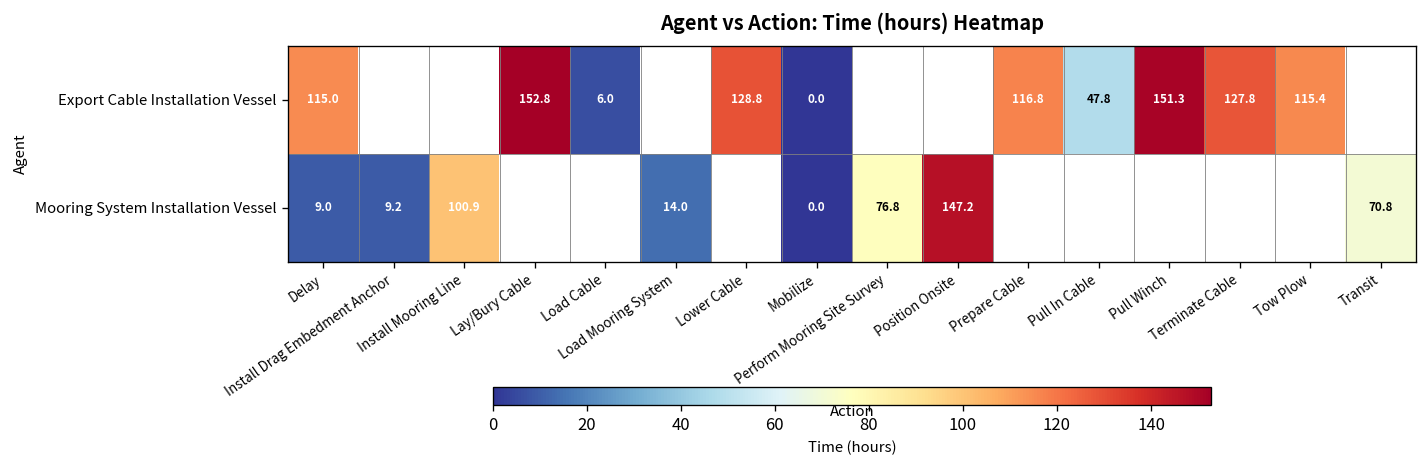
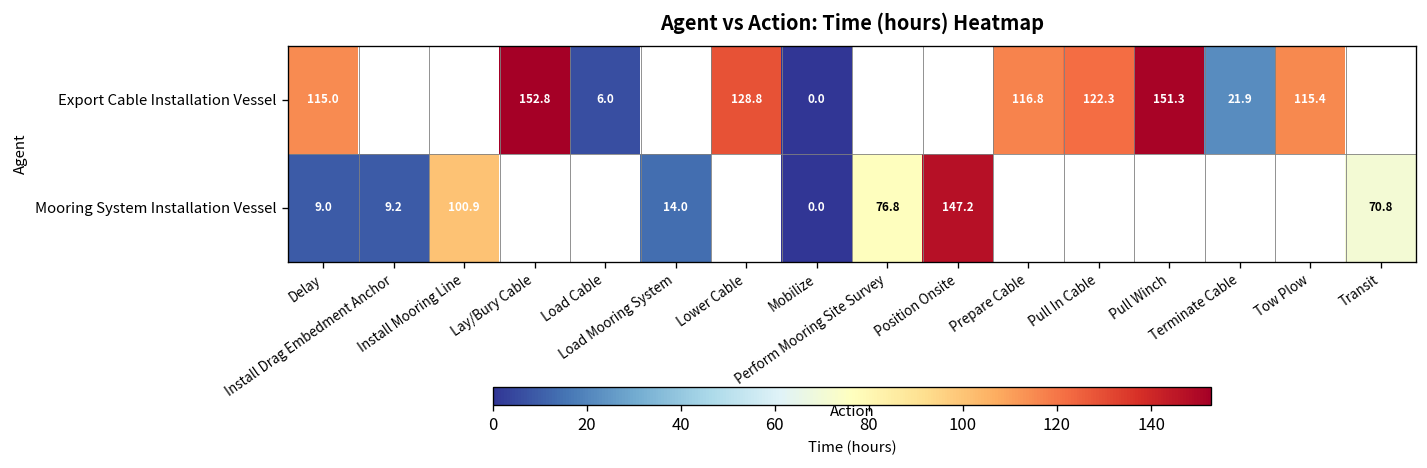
Export Cable Installation Vessel, Pull In Cable: 47.8 -> 122.3
Export Cable Installation Vessel, Terminate Cable: 127.8 -> 21.9
